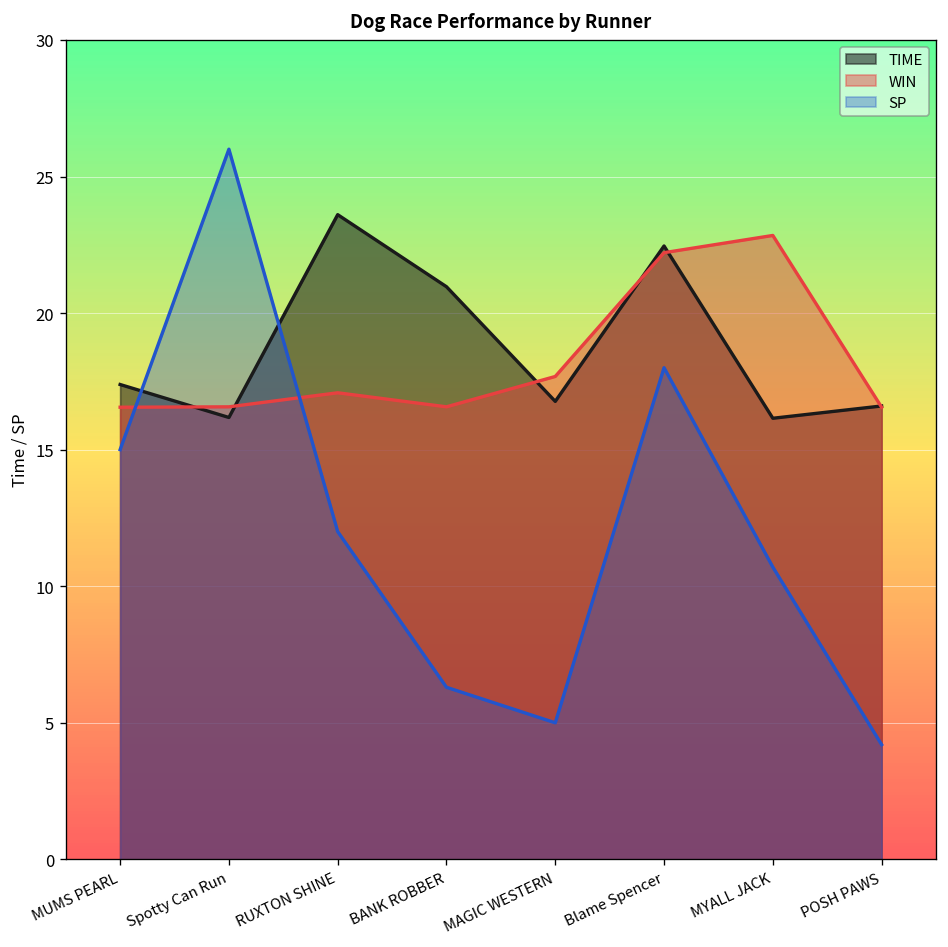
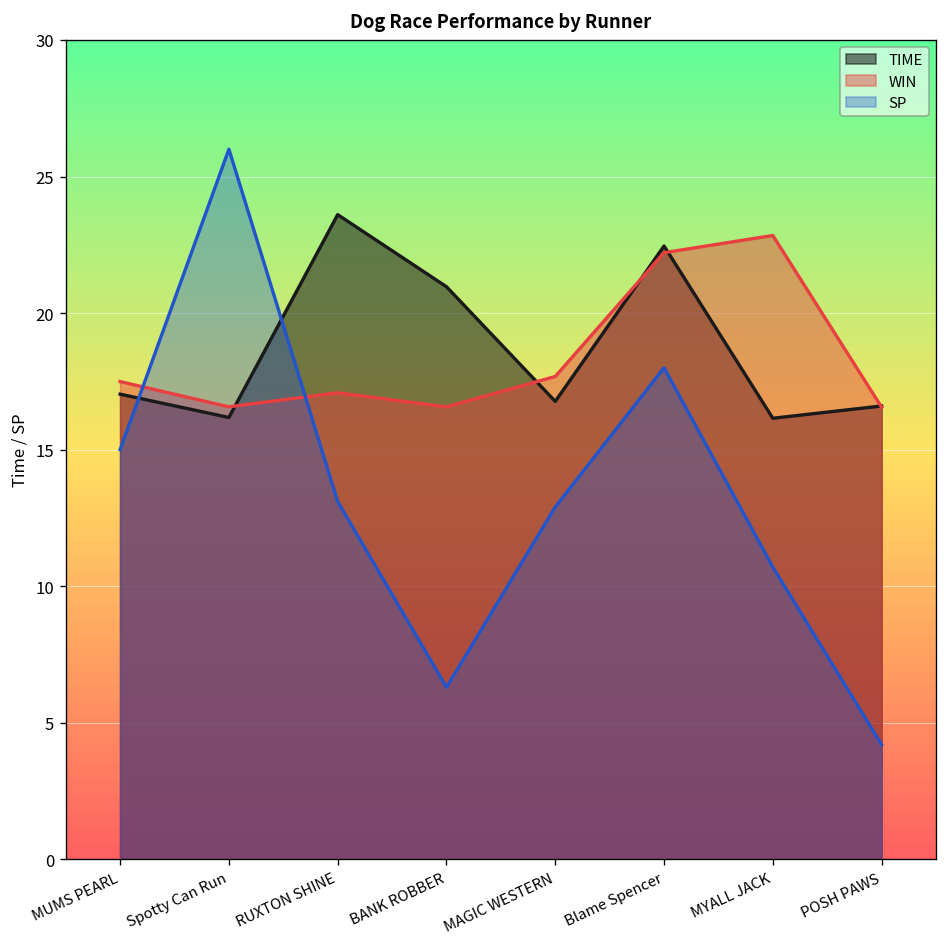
TIME, MUMS PEARL: 17.4 -> 17.0
WIN, MUMS PEARL: 16.6 -> 17.5
SP, RUXTON SHINE: 12.0 -> 13.1
SP, MAGIC WESTERN: 5.0 -> 12.9
